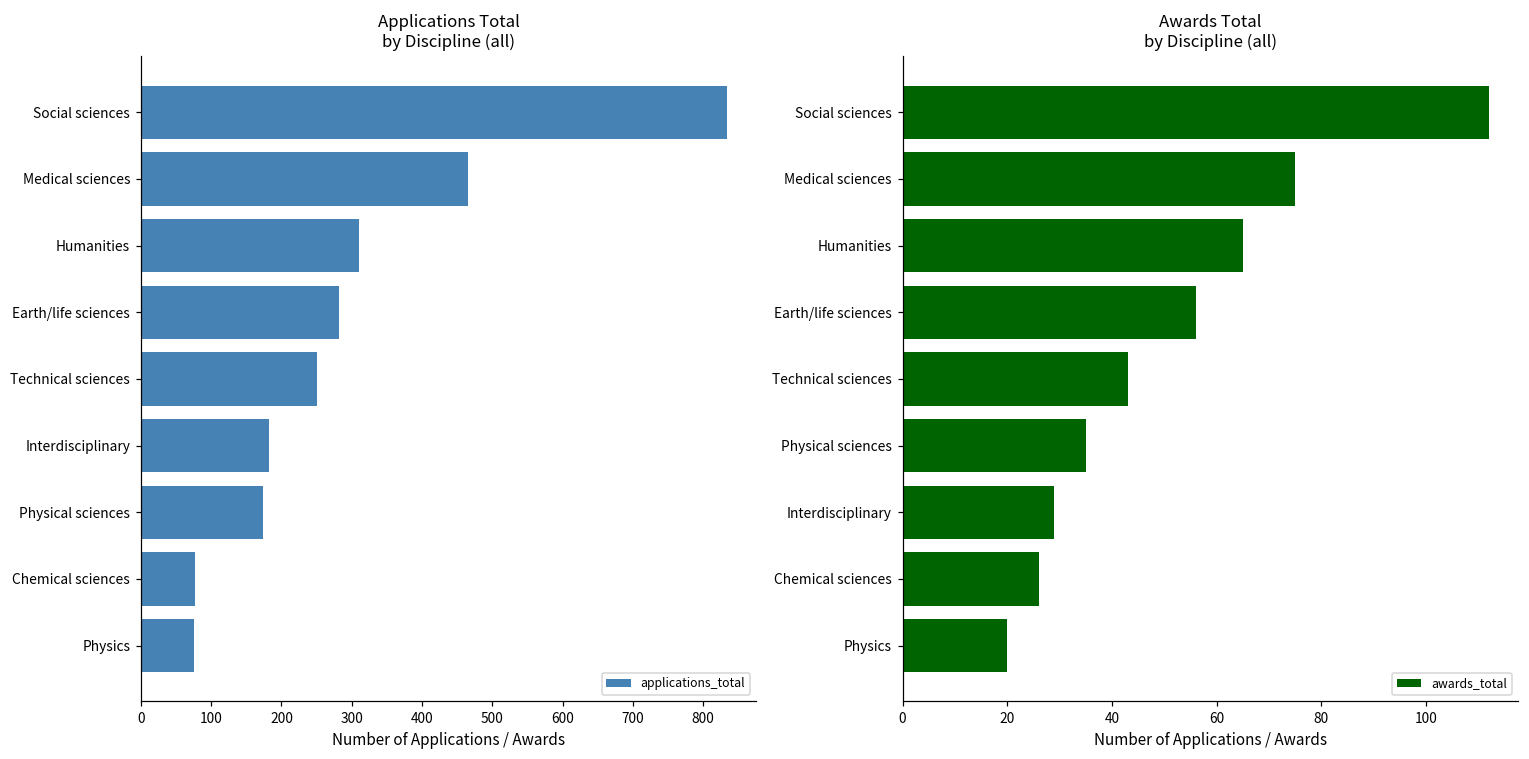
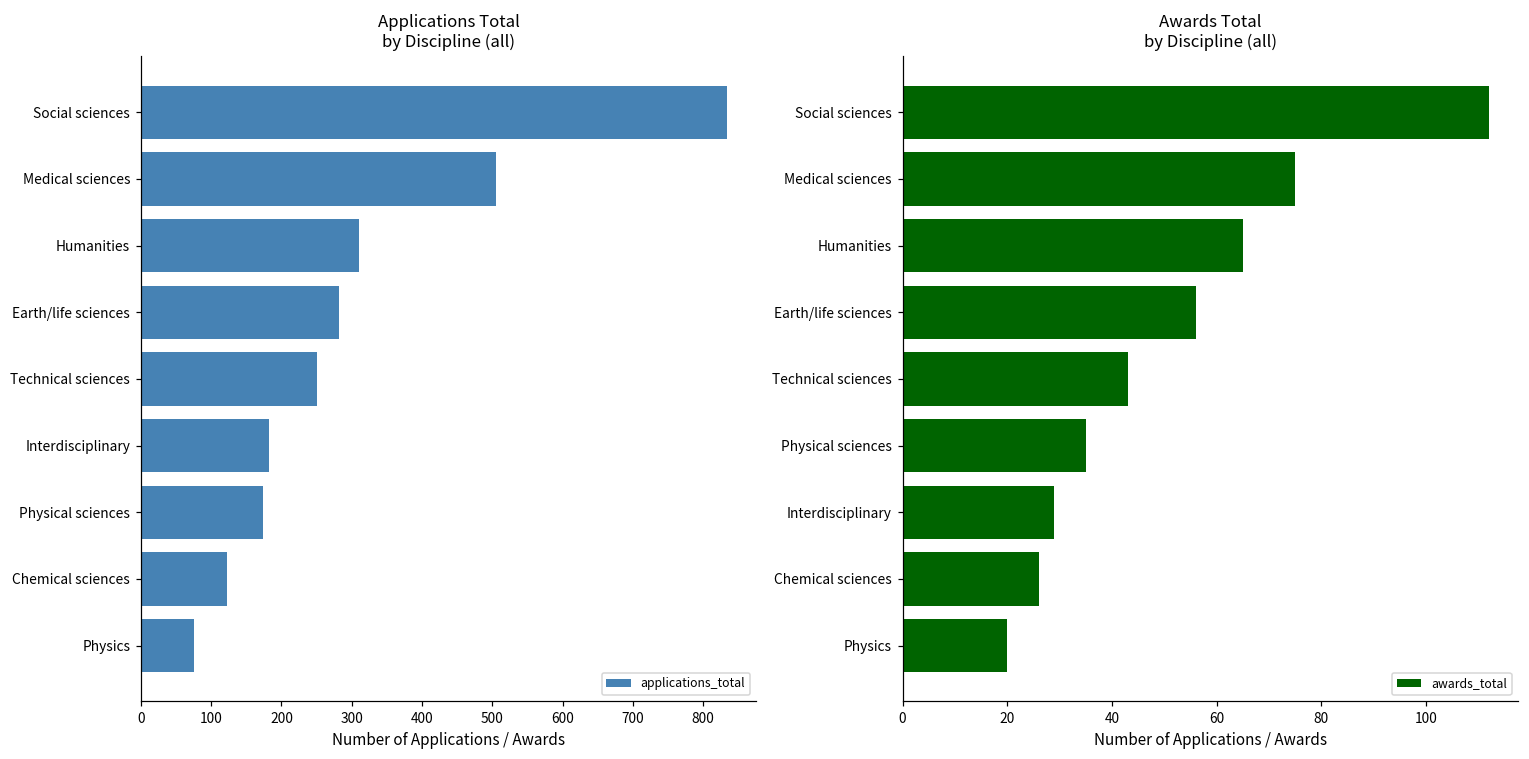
Applications Total by Discipline (all), Medical sciences: 470 -> 510
Applications Total by Discipline (all), Chemical sciences: 80 -> 120
